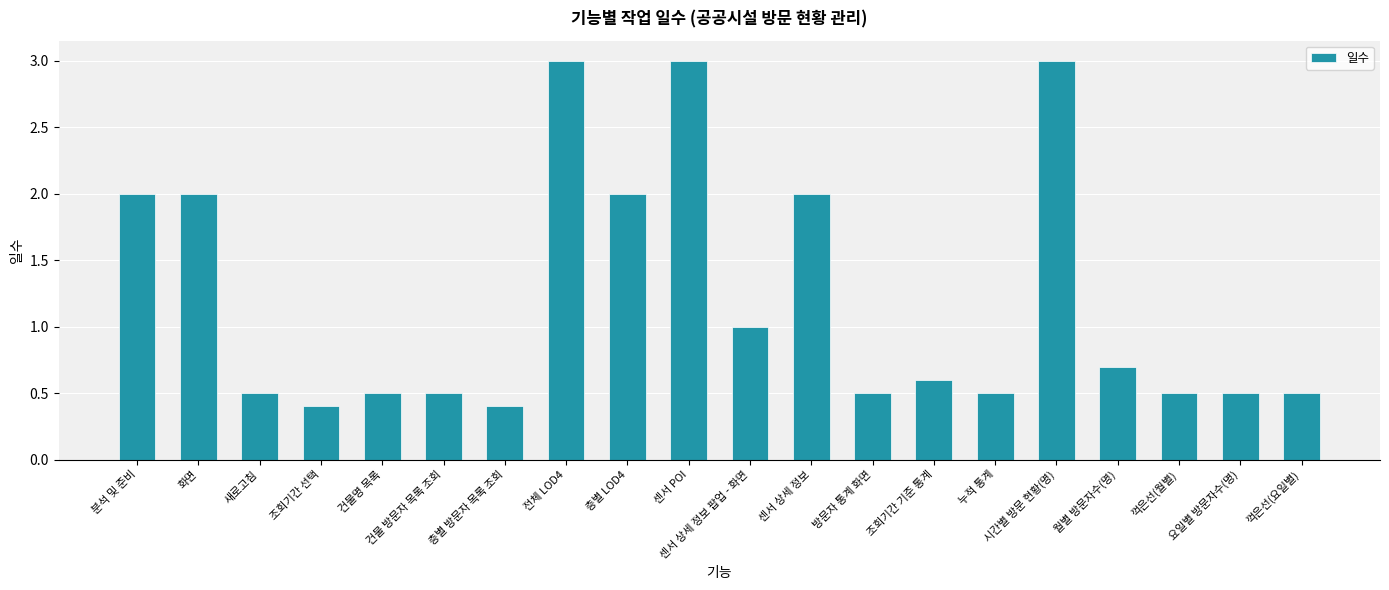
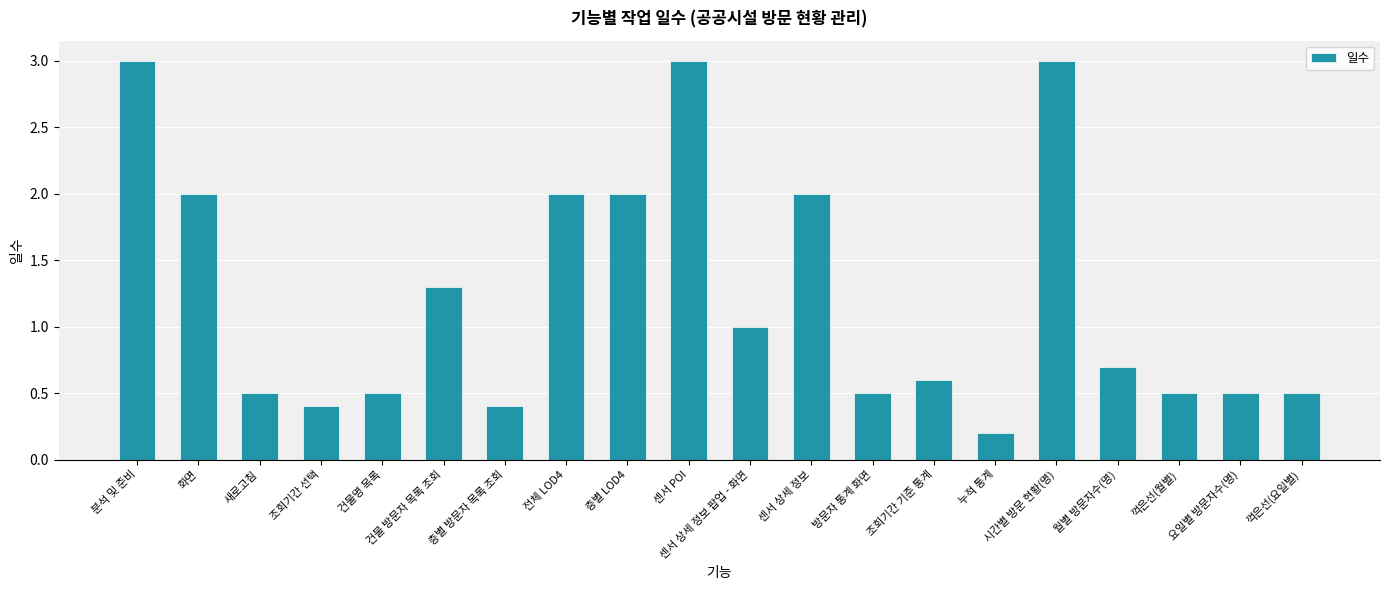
분석 및 준비: 2 -> 3
건물 방문자 목록 조회: 0.5 -> 1.3
전체 LOD4: 3 -> 2
누적 통계: 0.5 -> 0.2
